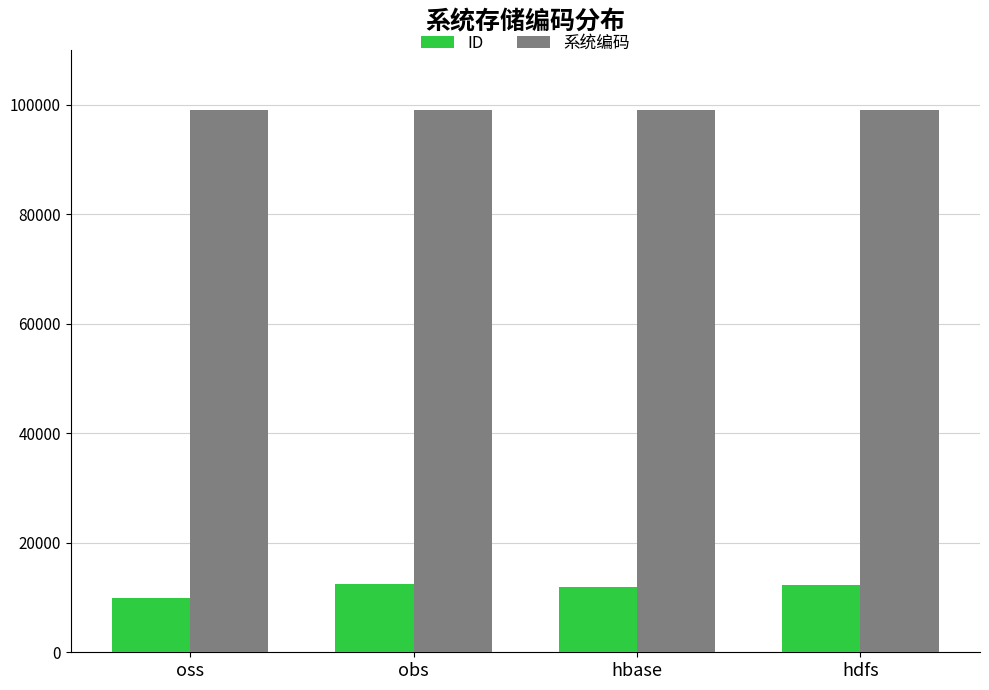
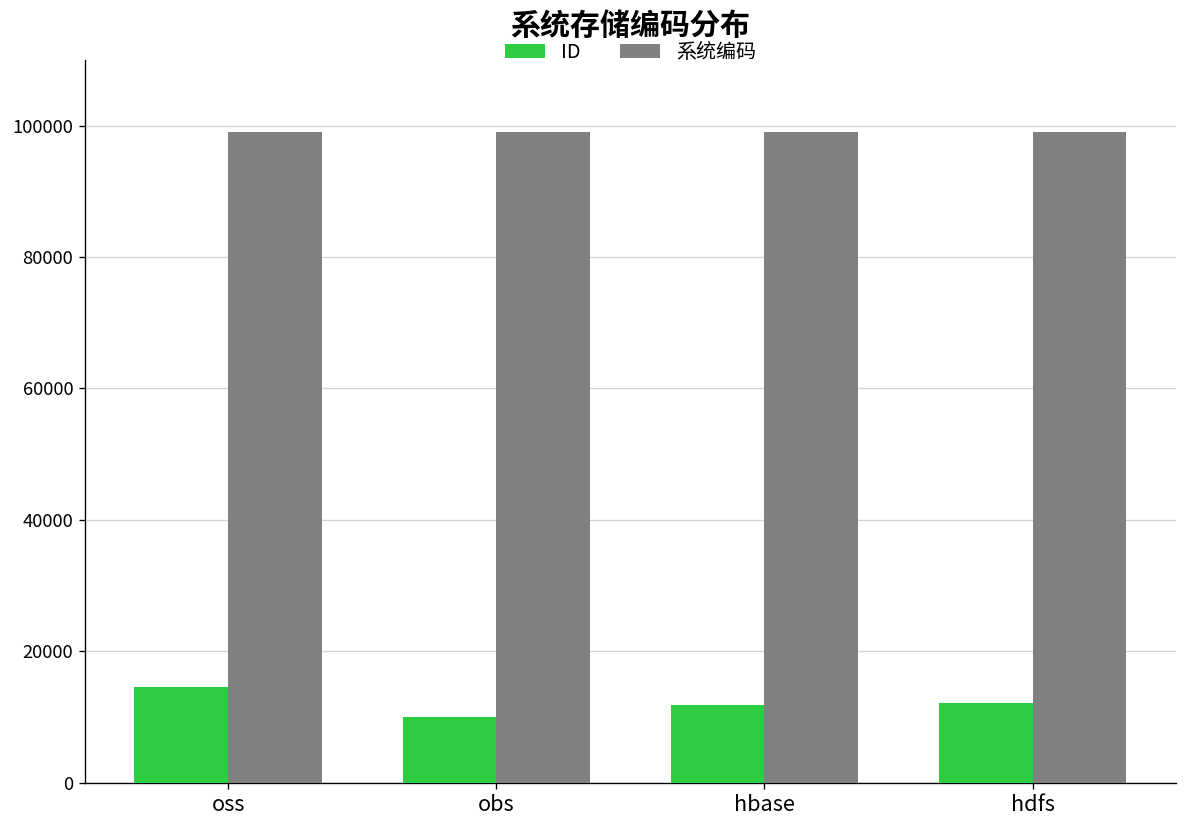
ID, oss: 10000 -> 15000
ID, obs: 12000 -> 10000
